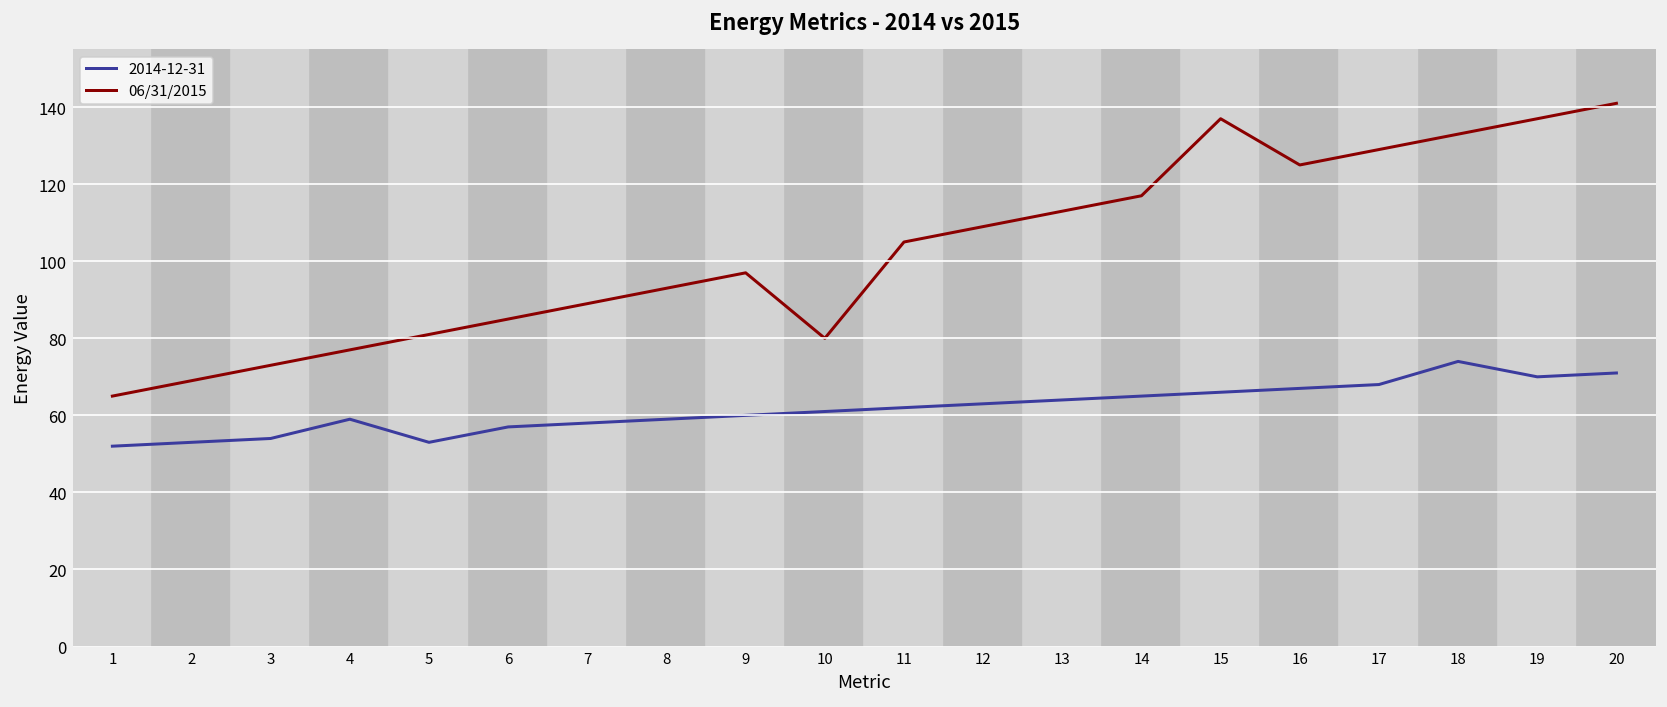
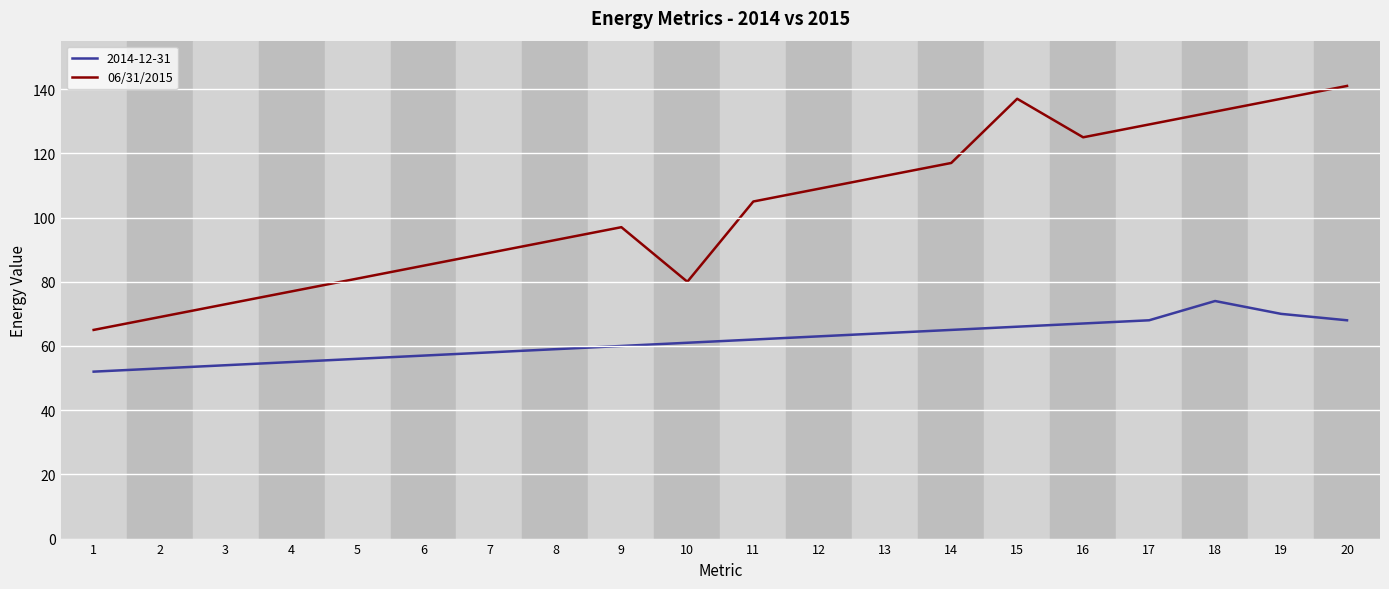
2014-12-31, 4: 59 -> 55
2014-12-31, 5: 53 -> 56
2014-12-31, 20: 71 -> 68
